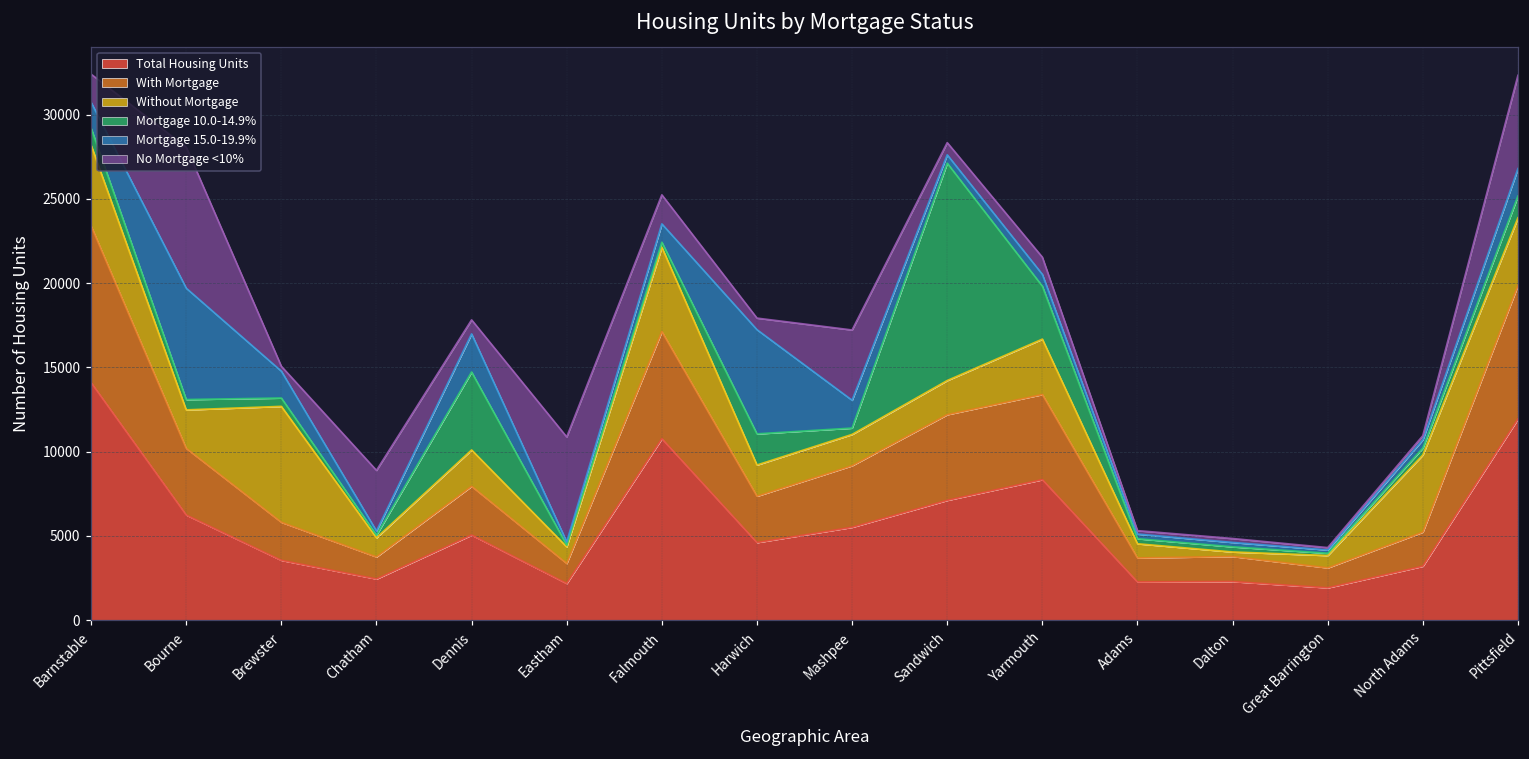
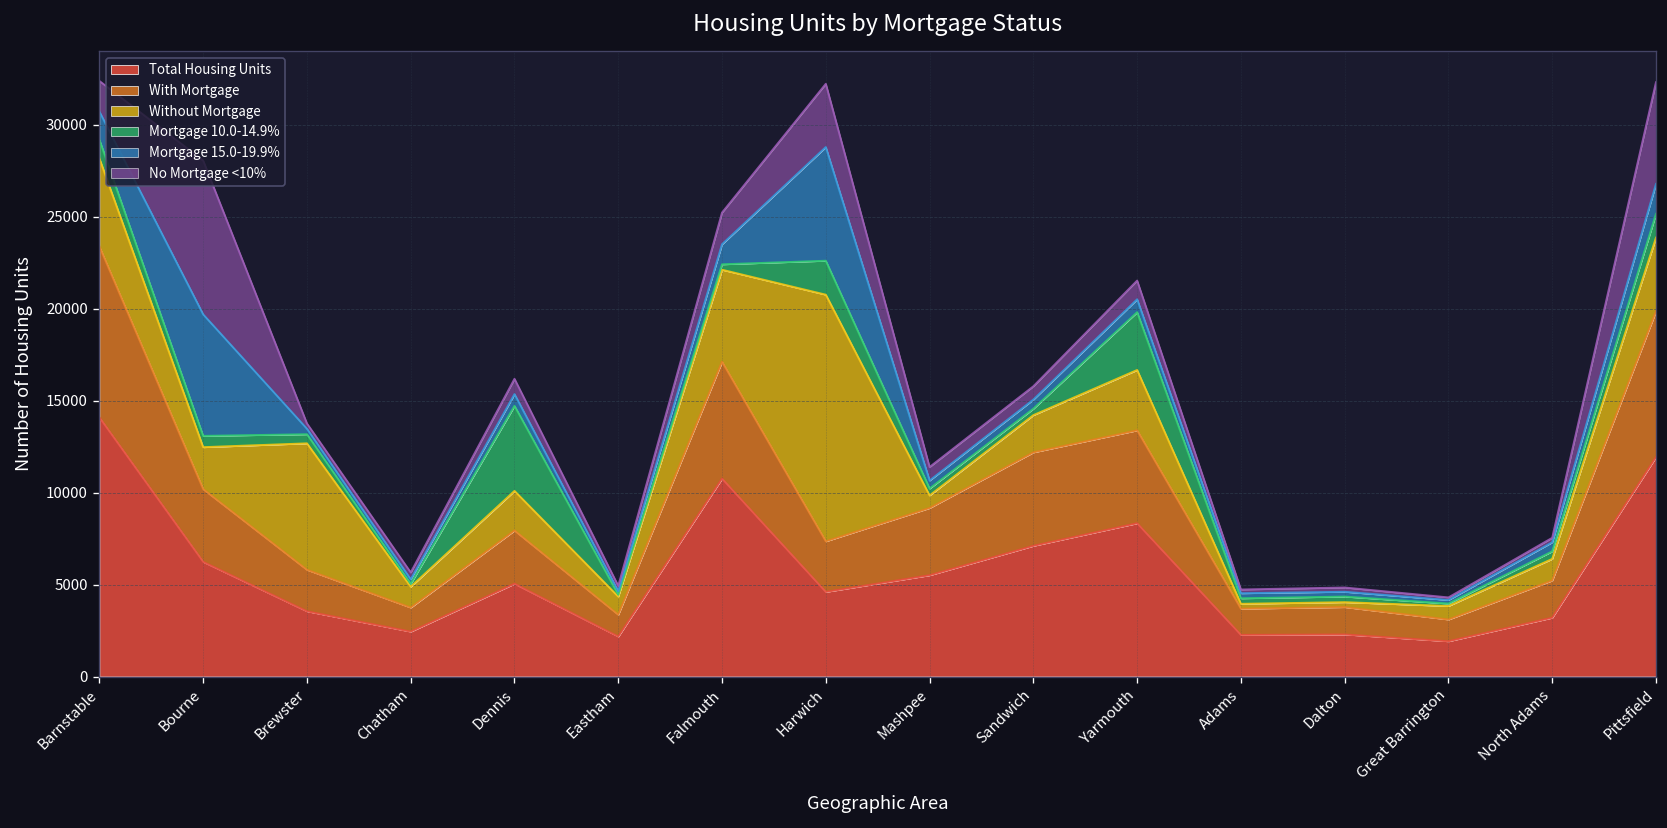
Mortgage 15.0-19.9%, Brewster: 1600 -> 300
No Mortgage <10%, Chatham: 3600 -> 400
Mortgage 15.0-19.9%, Dennis: 2300 -> 600
No Mortgage <10%, Eastham: 6200 -> 300
Without Mortgage, Harwich: 1800 -> 13400
No Mortgage <10%, Harwich: 700 -> 3400
Without Mortgage, Mashpee: 1900 -> 700
Mortgage 15.0-19.9%, Mashpee: 1700 -> 400
No Mortgage <10%, Mashpee: 4200 -> 700
Mortgage 10.0-14.9%, Sandwich: 12900 -> 400
Without Mortgage, Adams: 800 -> 300
Without Mortgage, North Adams: 4600 -> 1200
